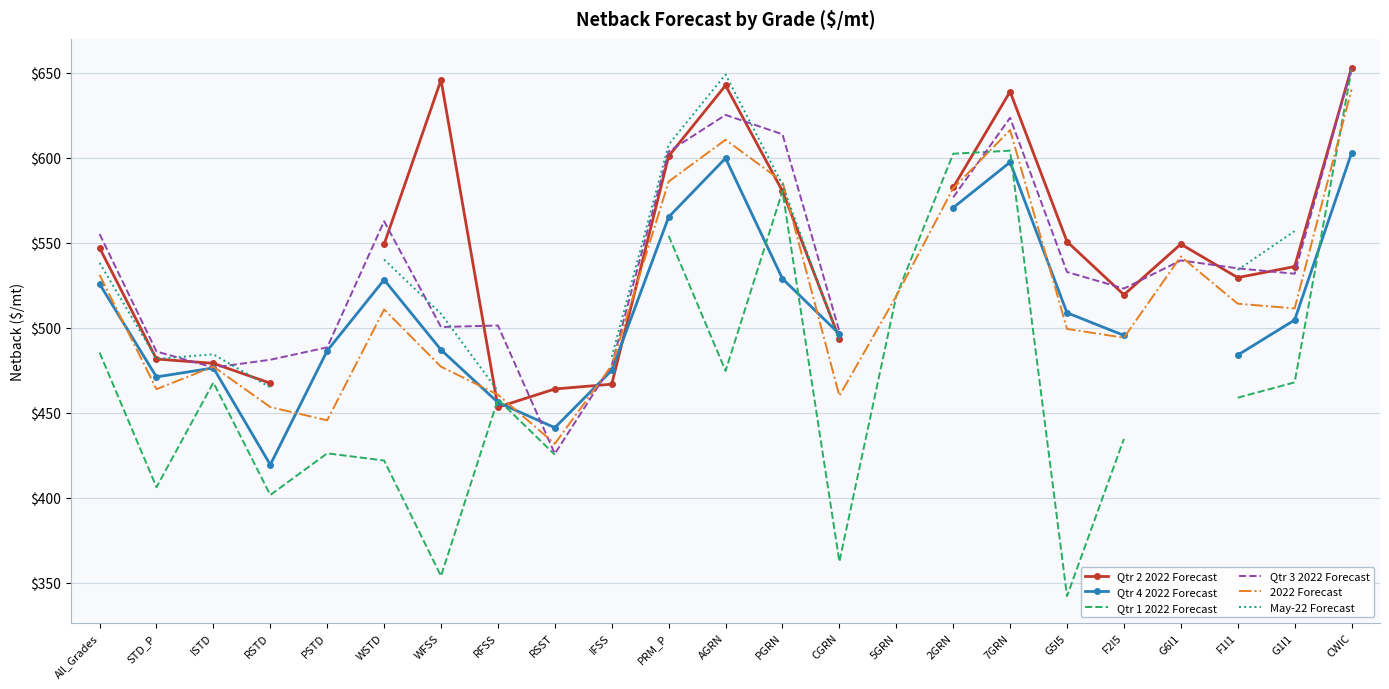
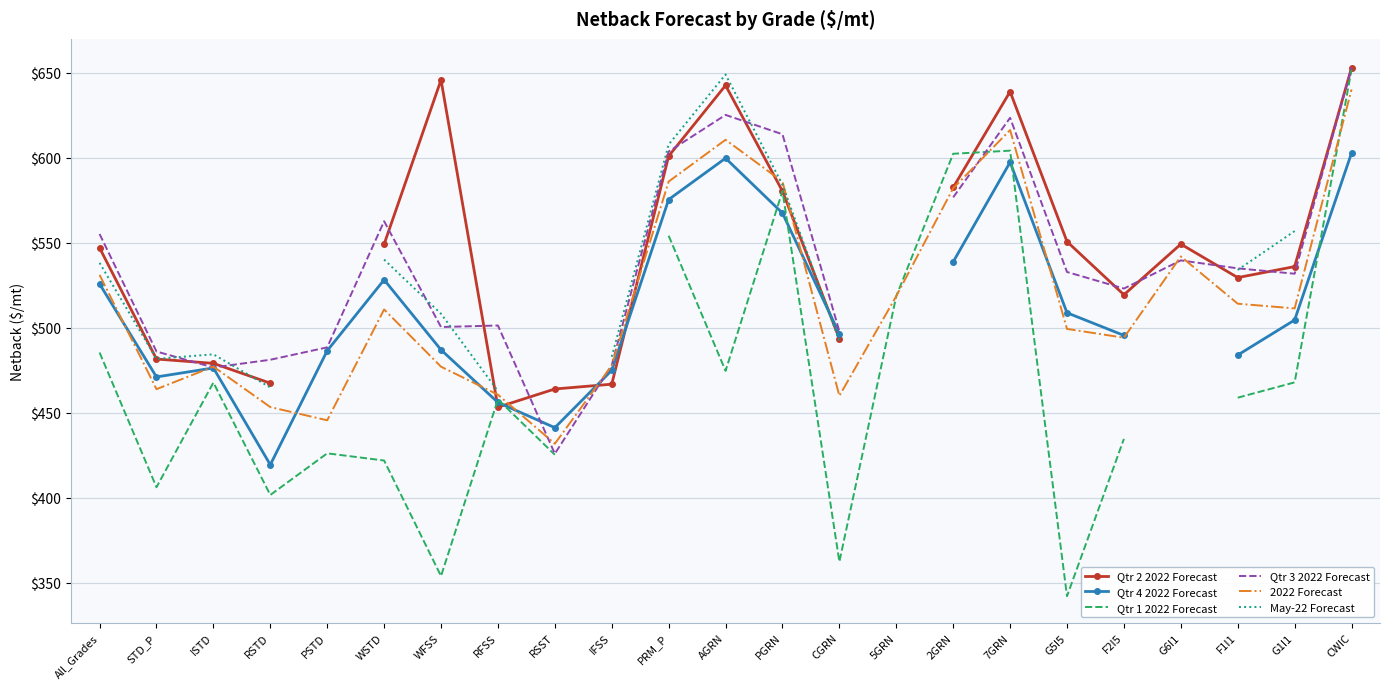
Qtr 4 2022 Forecast, PRM_P: $565 -> $575
Qtr 4 2022 Forecast, PGRN: $529 -> $567
Qtr 4 2022 Forecast, 2GRN: $571 -> $539
